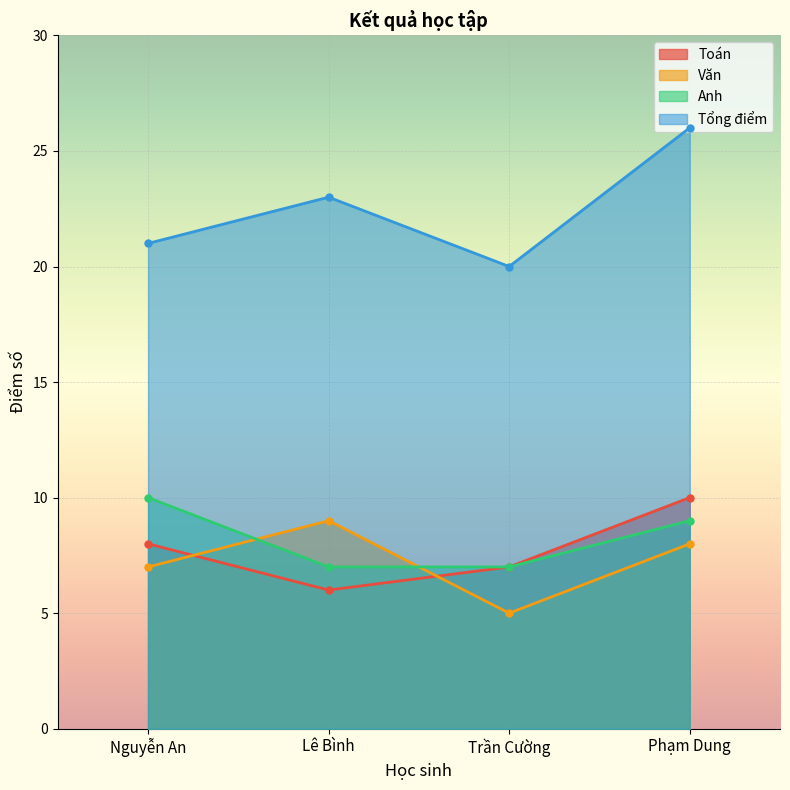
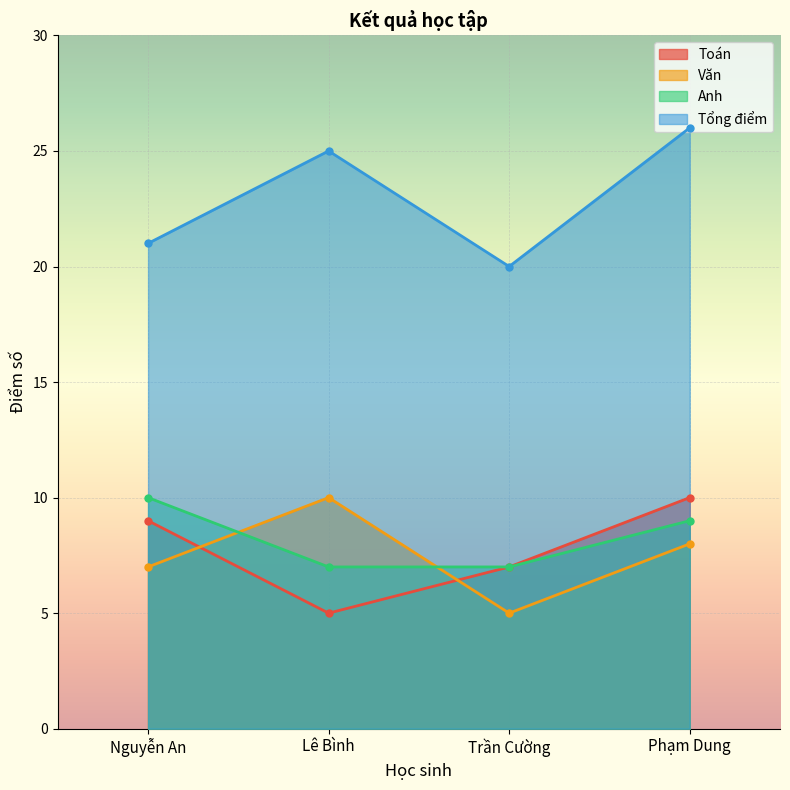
Toán, Nguyễn An: 8 -> 9
Toán, Lê Bình: 6 -> 5
Văn, Lê Bình: 9 -> 10
Tổng điểm, Lê Bình: 23 -> 25
